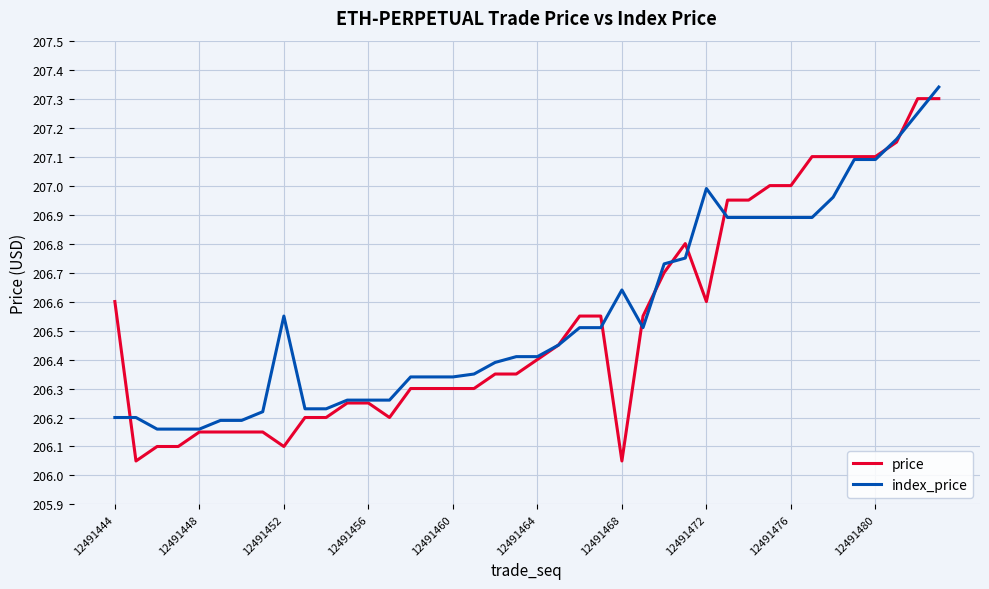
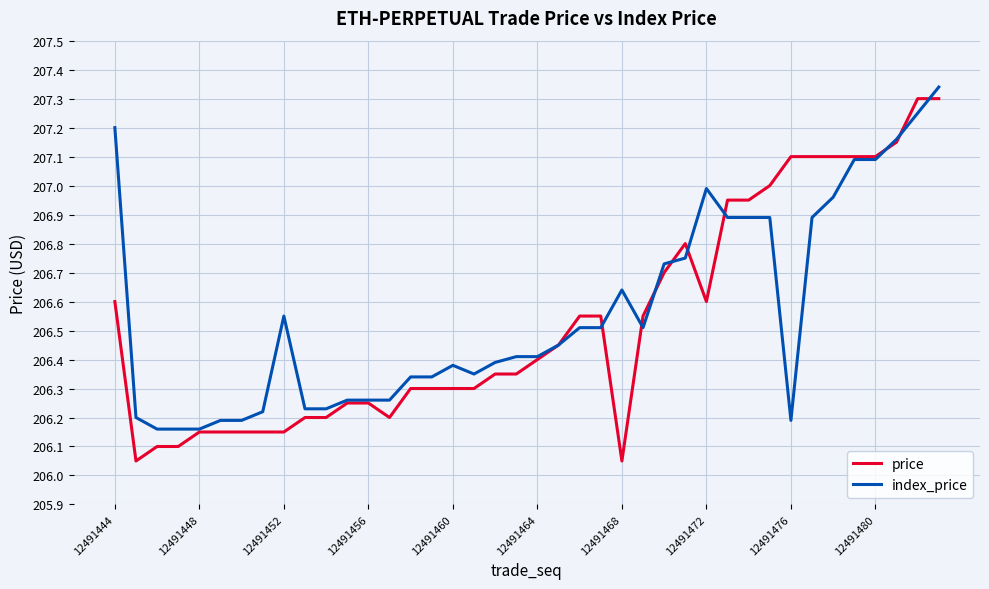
index_price, 12491444: 206.2 -> 207.2
price, 12491452: 206.10 -> 206.15
index_price, 12491460: 206.34 -> 206.38
price, 12491476: 207.0 -> 207.1
index_price, 12491476: 206.89 -> 206.19
